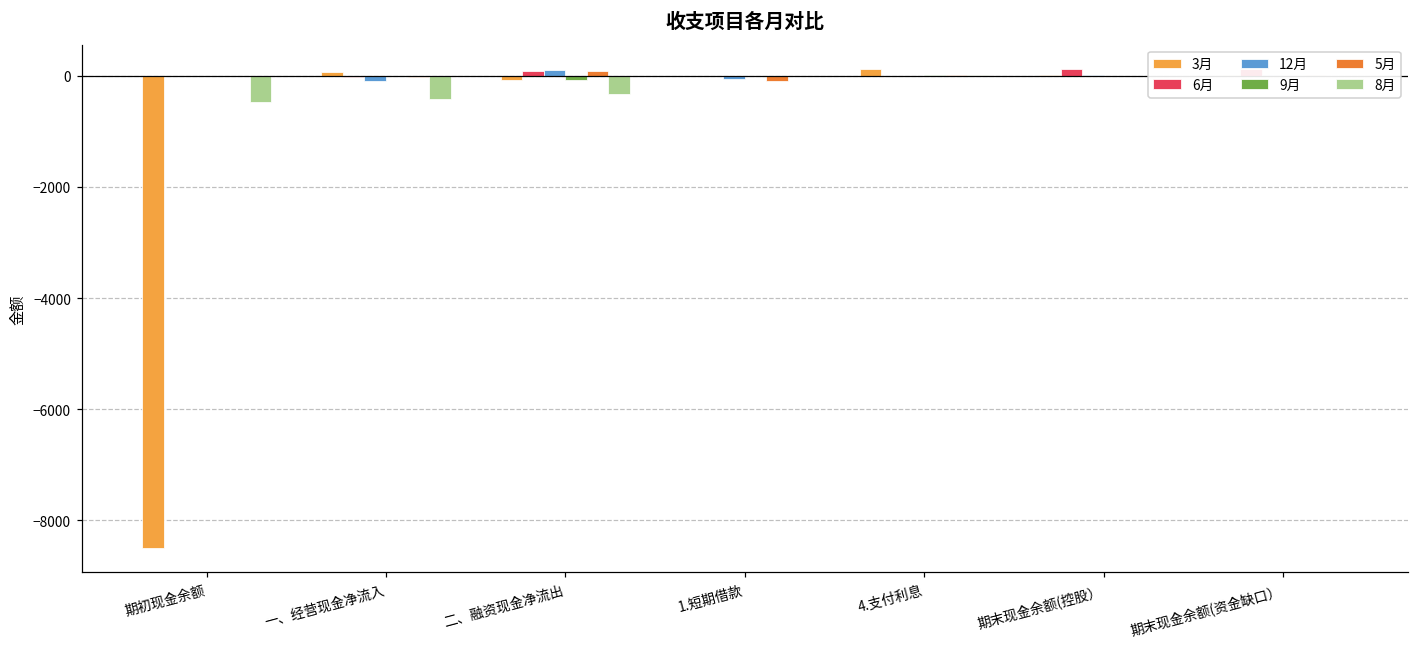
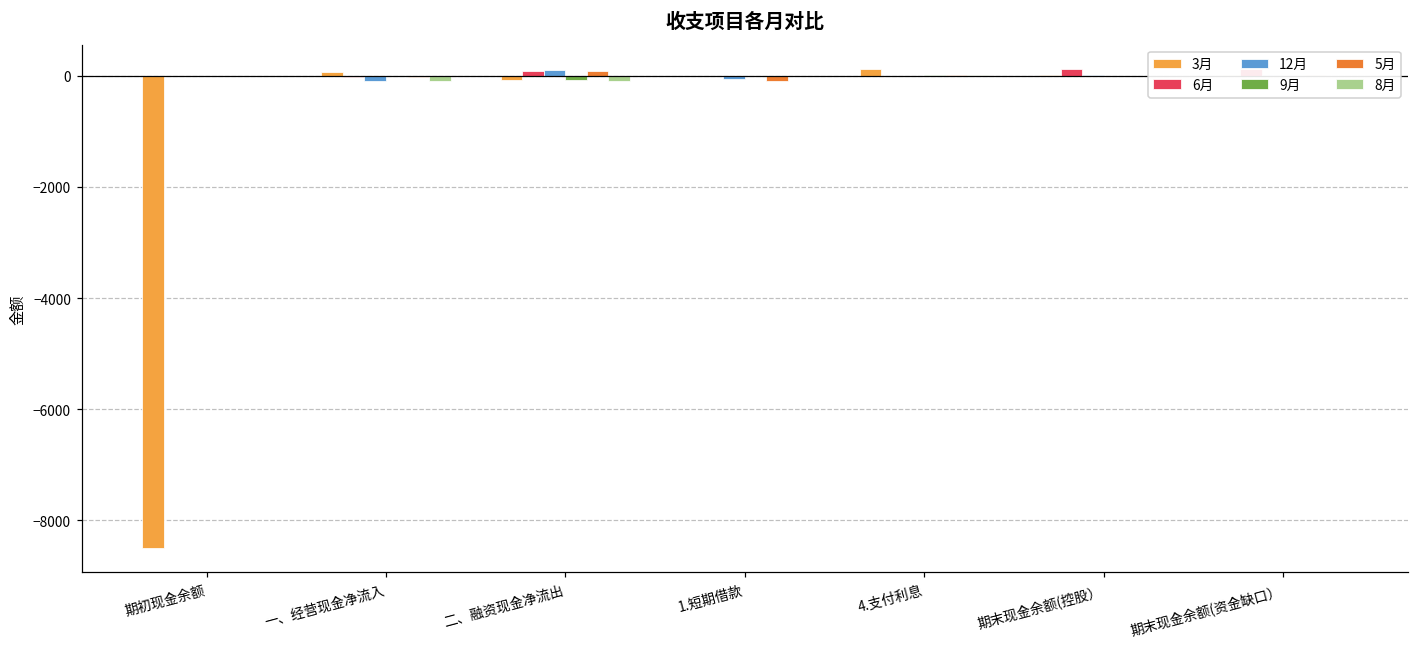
8月, 期初现金余额: -500 -> 0
8月, 一、经营现金净流入: -400 -> -100
8月, 二、融资现金净流出: -300 -> -100
